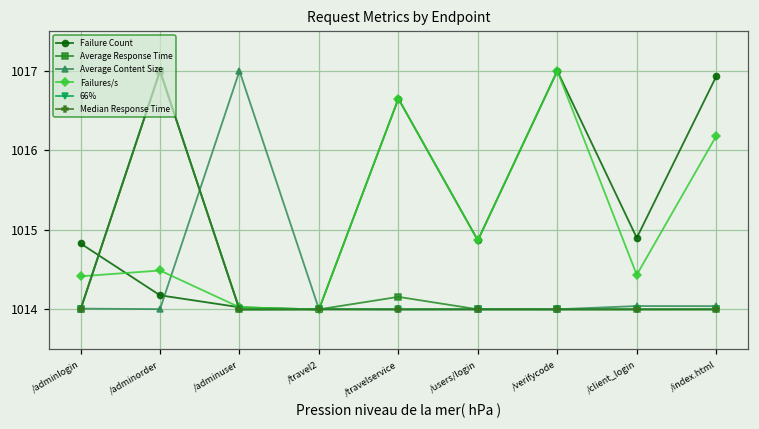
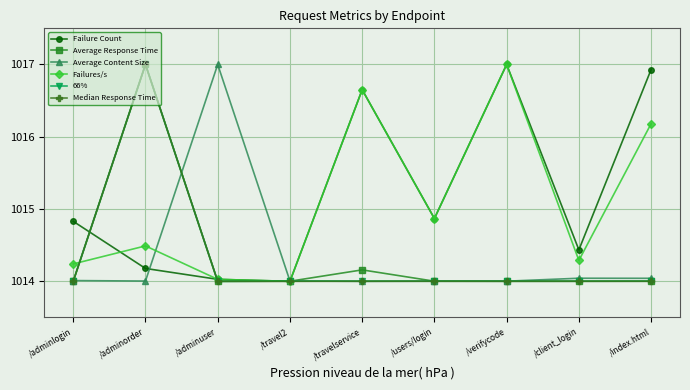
Failures/s, /adminlogin: 1014.4 -> 1014.2
Failure Count, /client_login: 1014.9 -> 1014.4
Failures/s, /client_login: 1014.4 -> 1014.3
